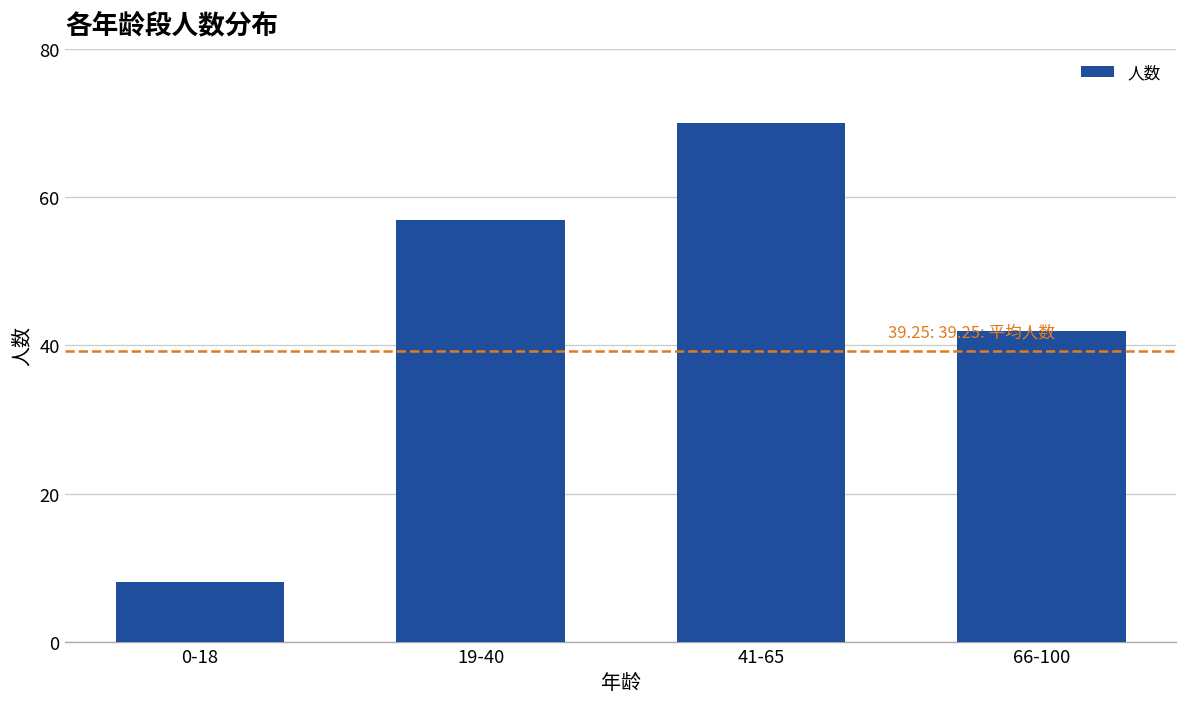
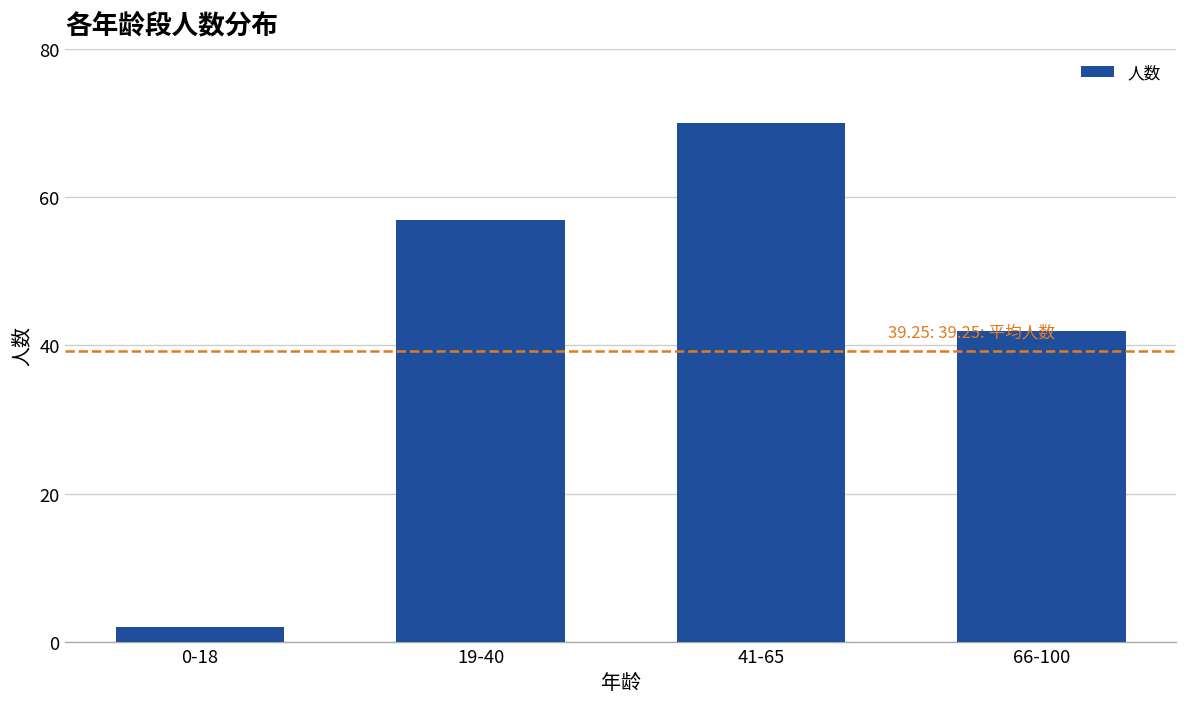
0-18: 8 -> 2
